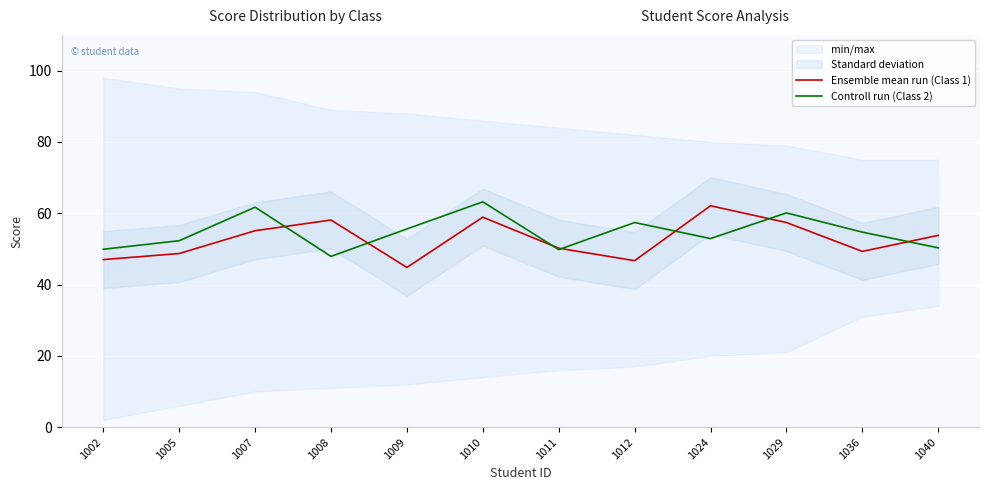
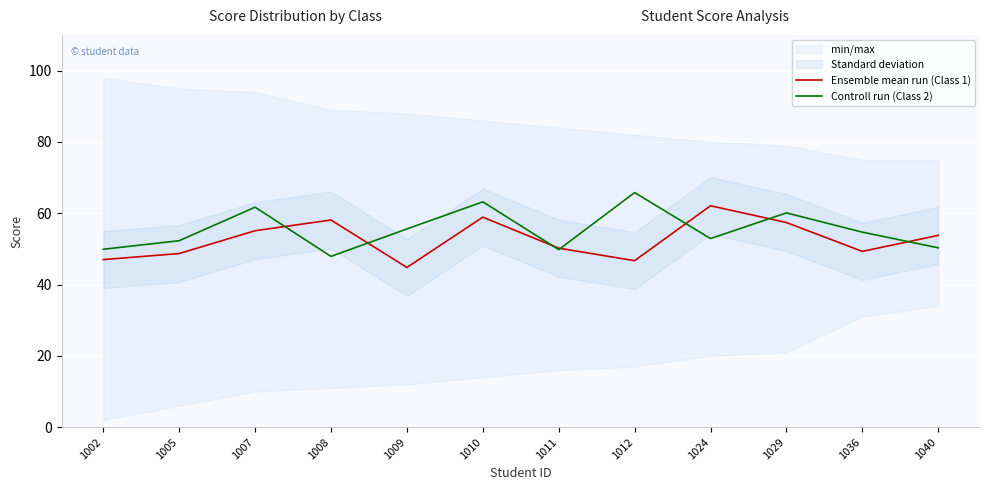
Controll run (Class 2), 1012: 57 -> 66
